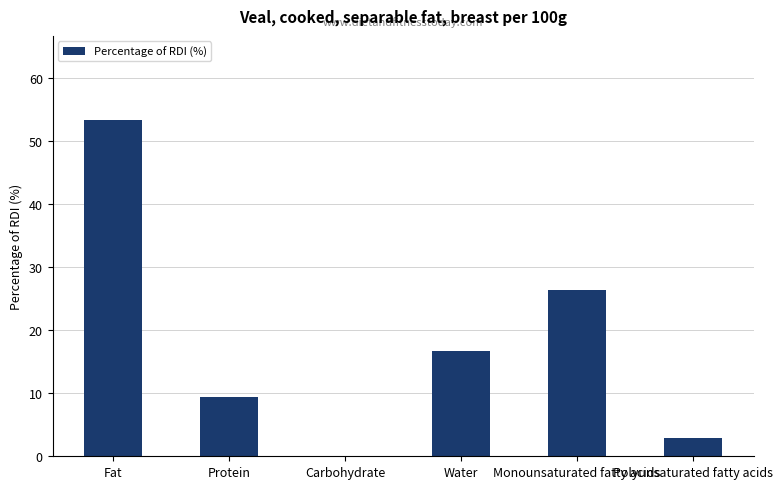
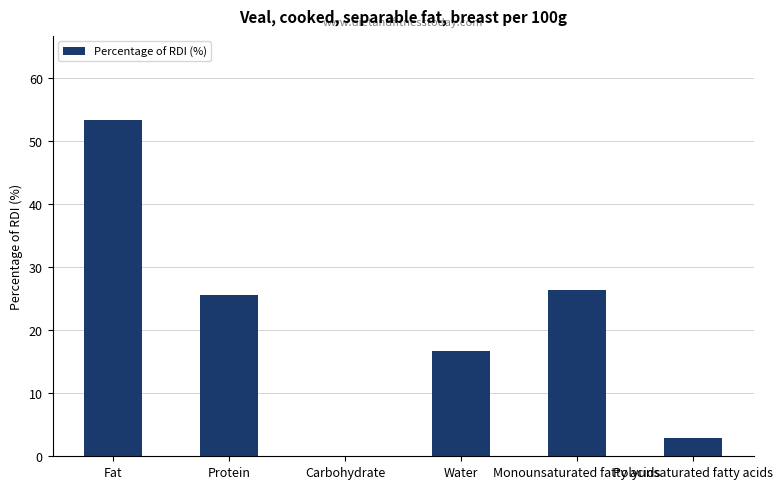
Protein: 9 -> 26
